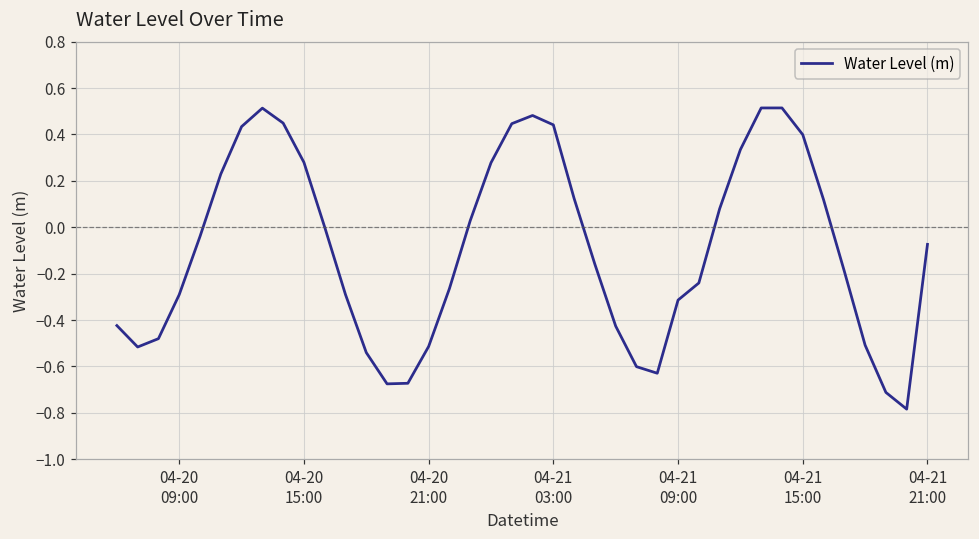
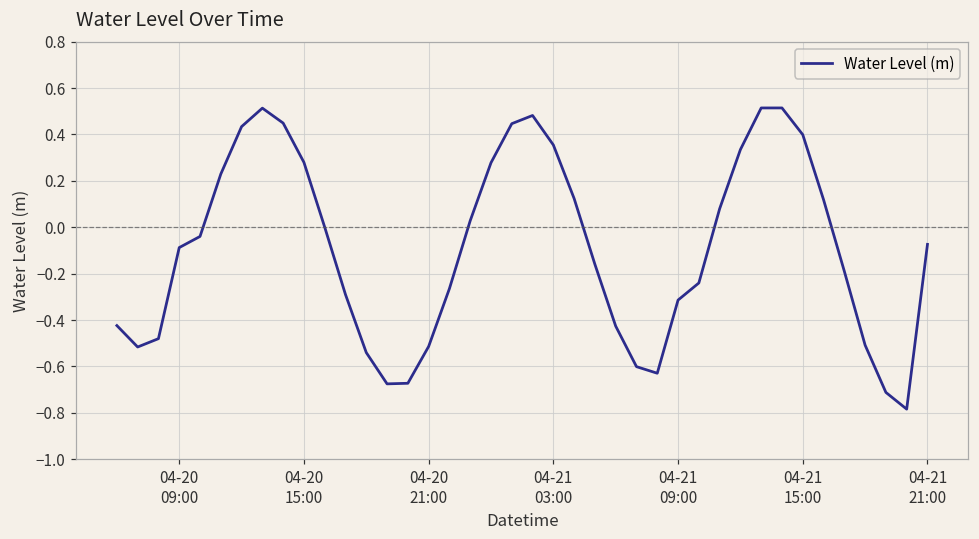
04-20 09:00: -0.29 -> -0.09
04-21 03:00: 0.44 -> 0.35
